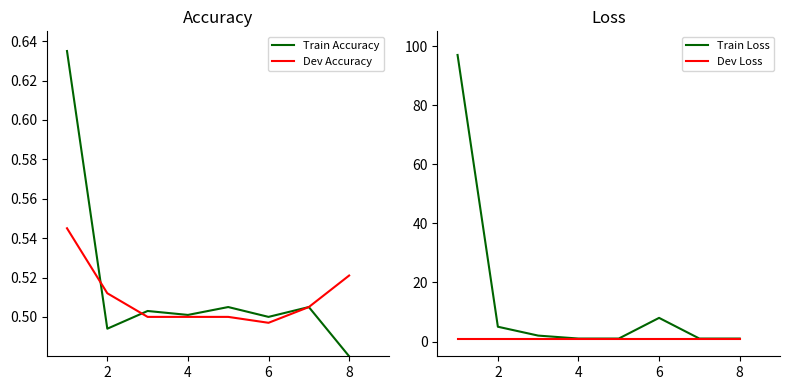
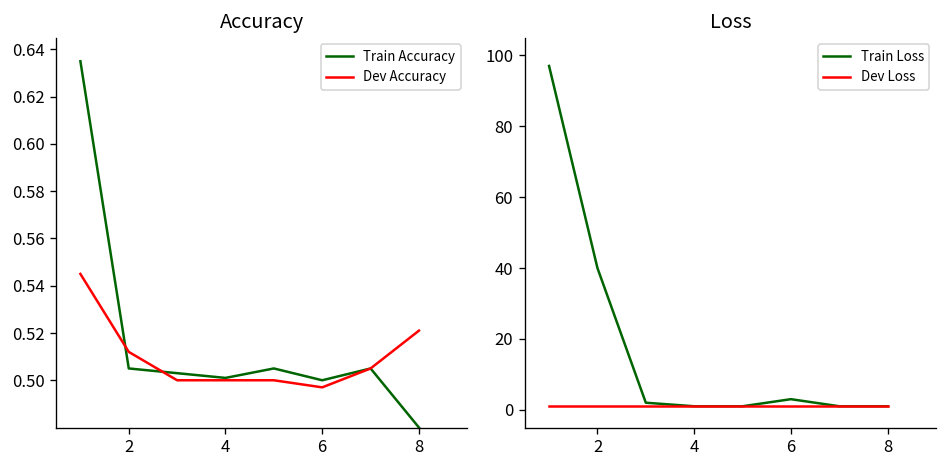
Accuracy, Train Accuracy, 2: 0.494 -> 0.505
Loss, Train Loss, 2: 5 -> 40
Loss, Train Loss, 6: 8 -> 3
